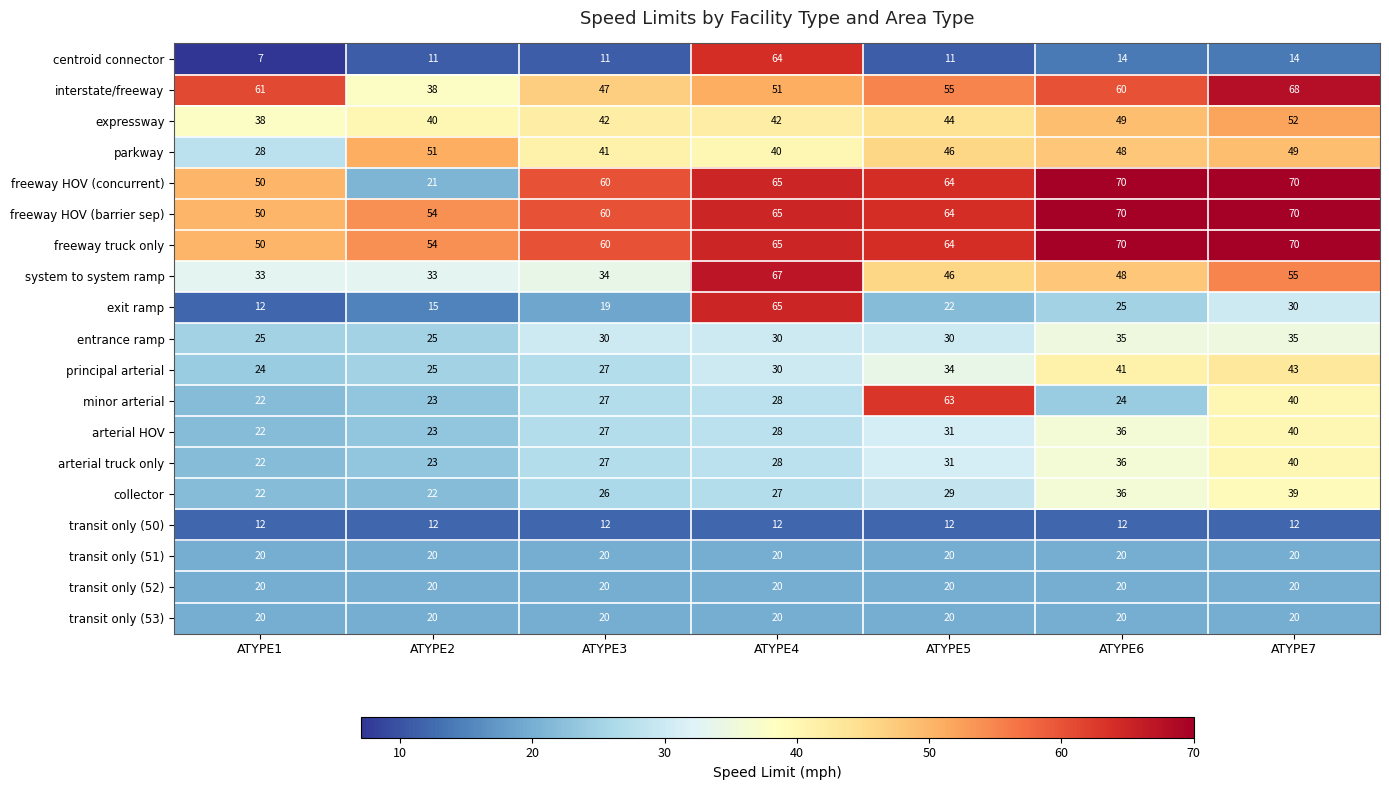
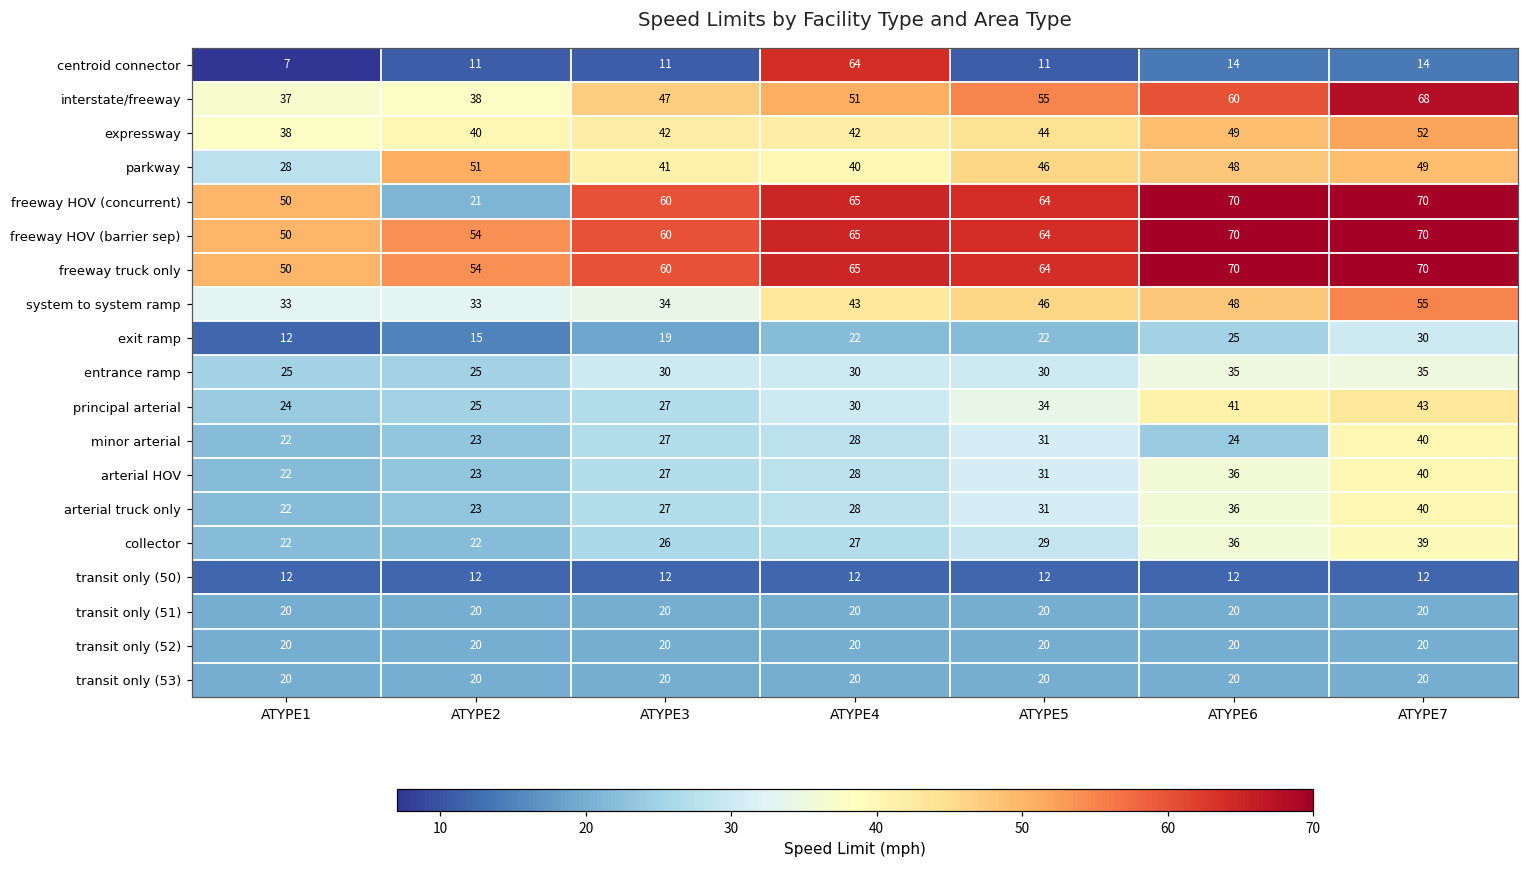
interstate/freeway, ATYPE1: 61 -> 37
system to system ramp, ATYPE4: 67 -> 43
exit ramp, ATYPE4: 65 -> 22
minor arterial, ATYPE5: 63 -> 31
